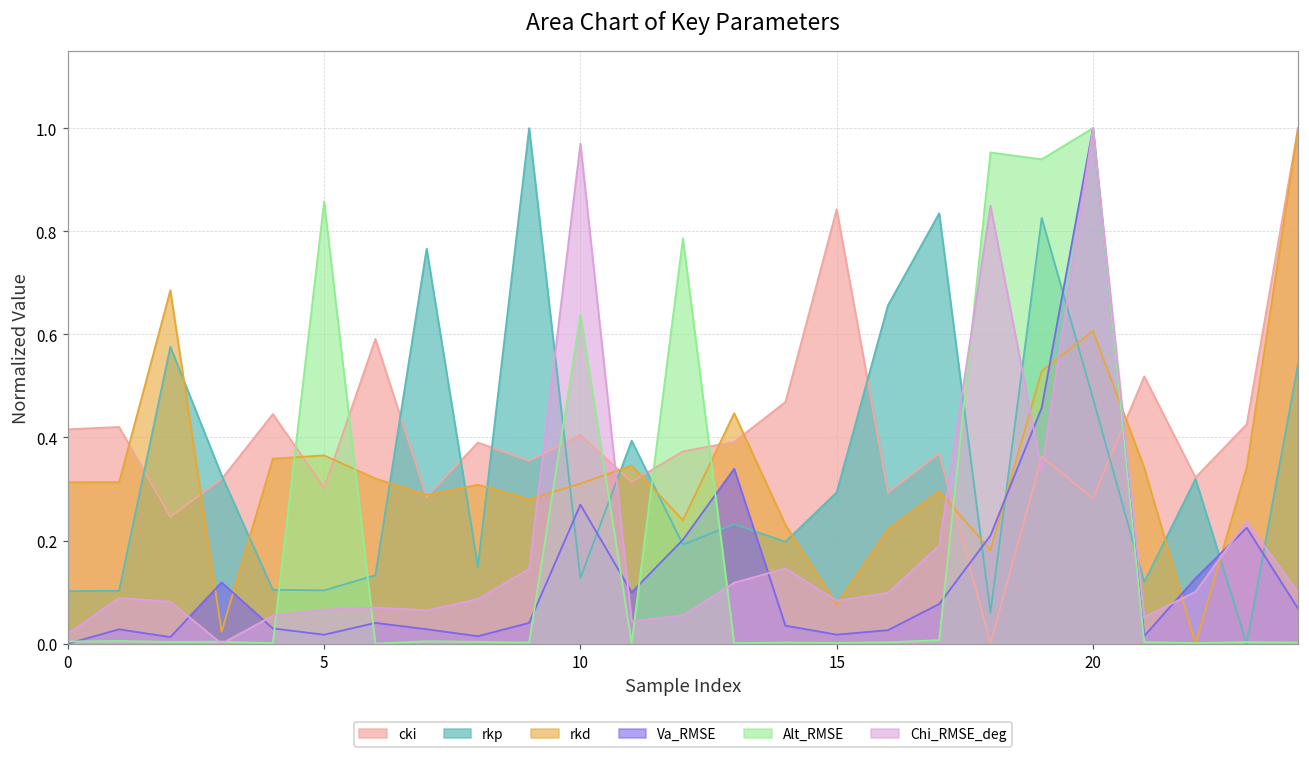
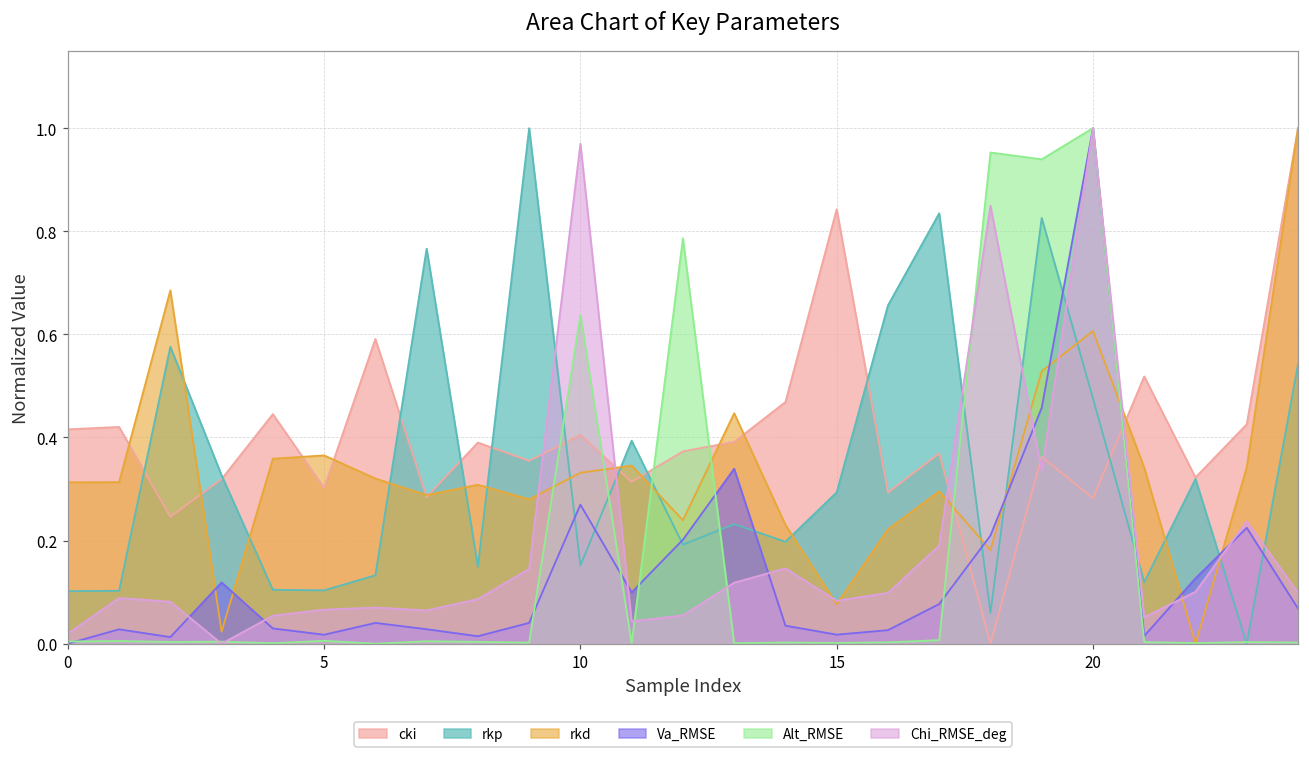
Alt_RMSE, 5: 0.86 -> 0.01
rkp, 10: 0.13 -> 0.15
rkd, 10: 0.31 -> 0.33
